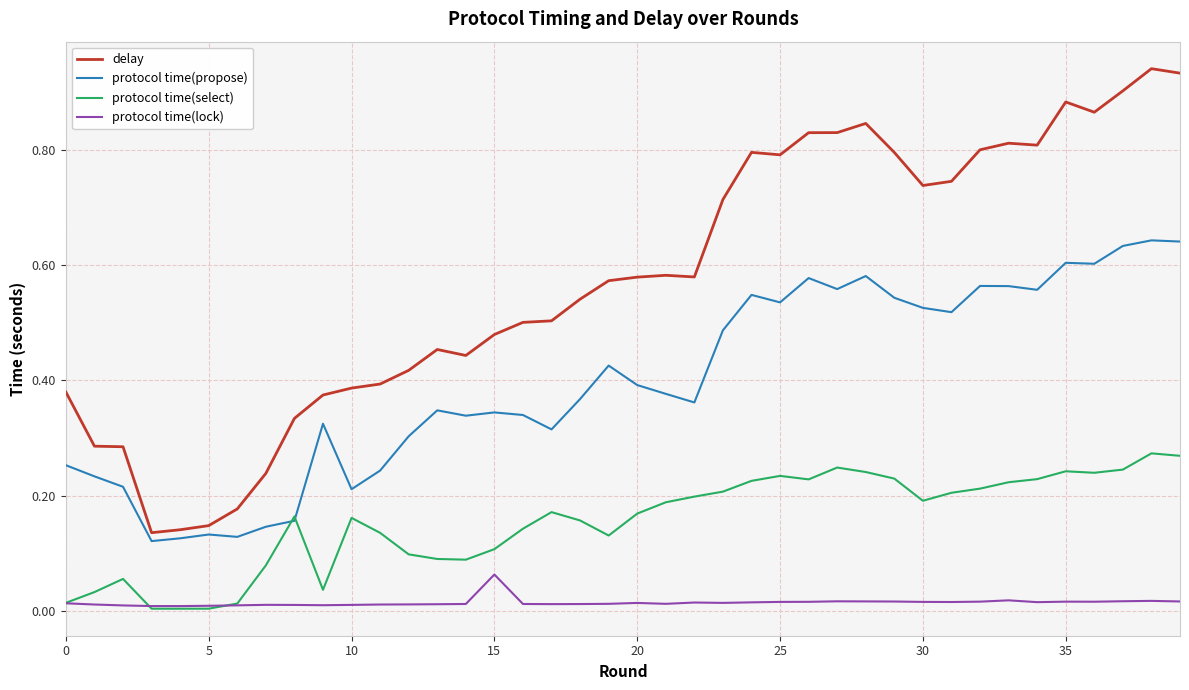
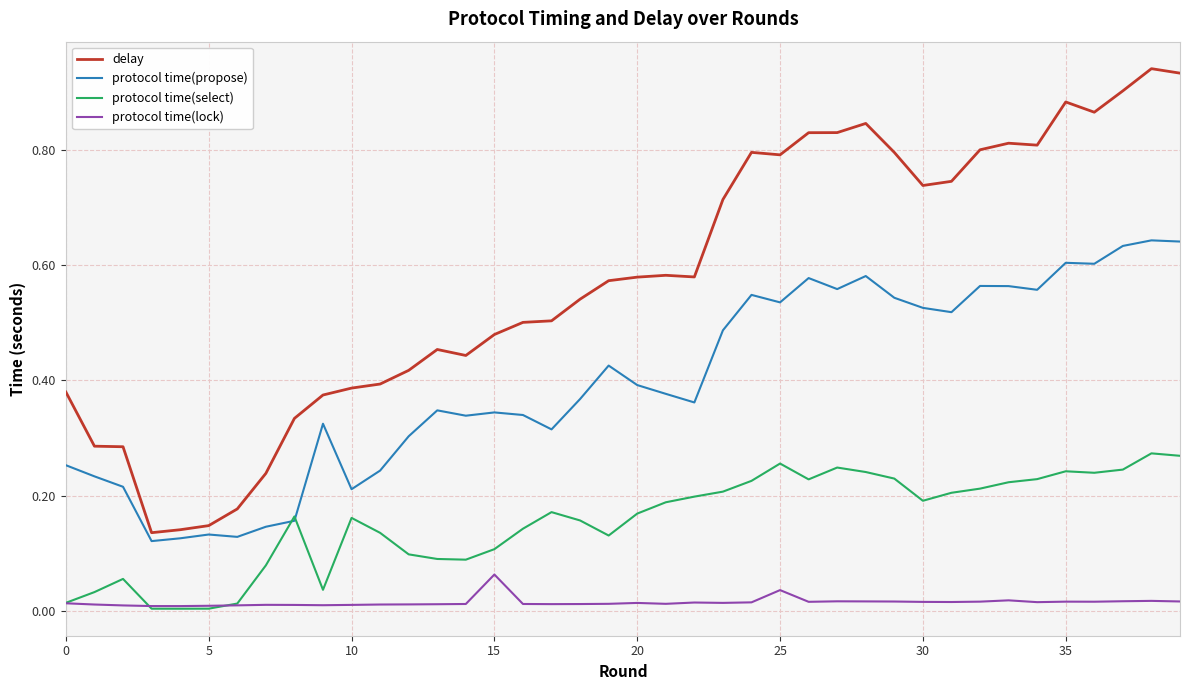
protocol time(select), 25: 0.23 -> 0.26
protocol time(lock), 25: 0.02 -> 0.04
